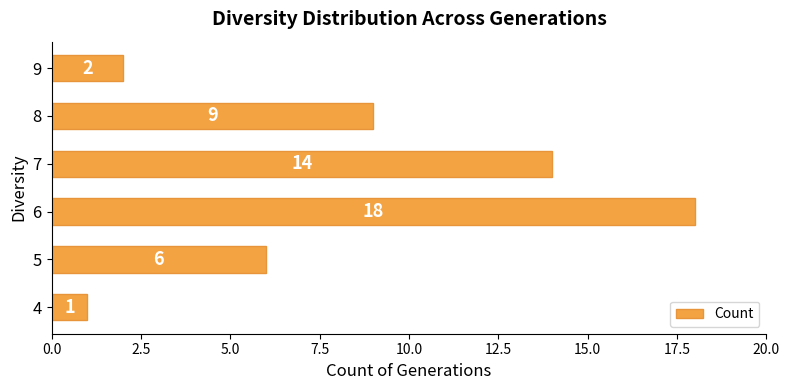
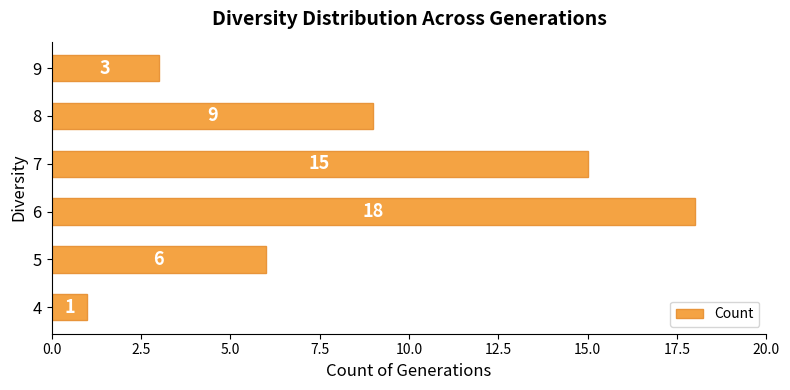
9: 2 -> 3
7: 14 -> 15
